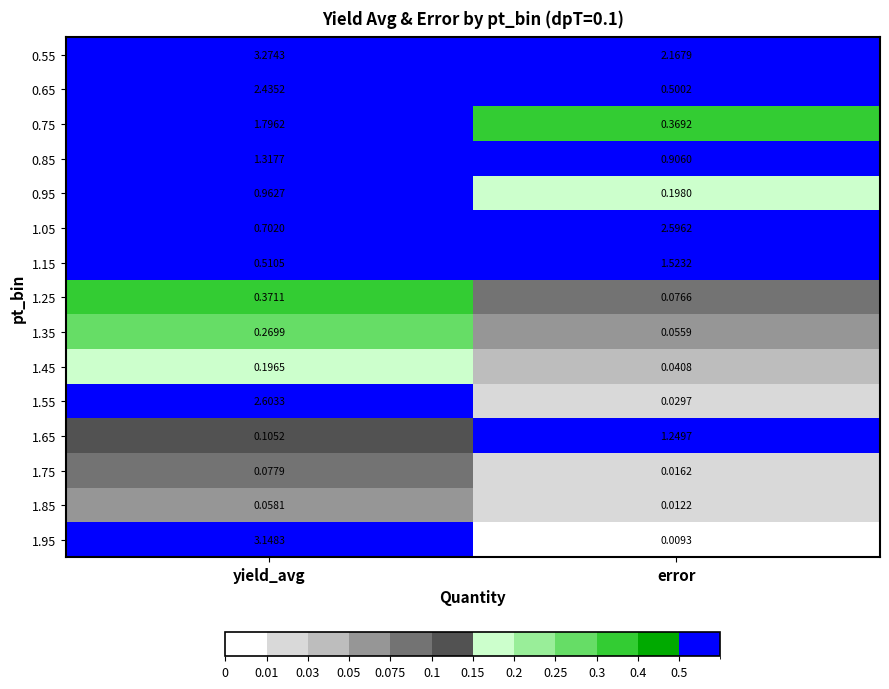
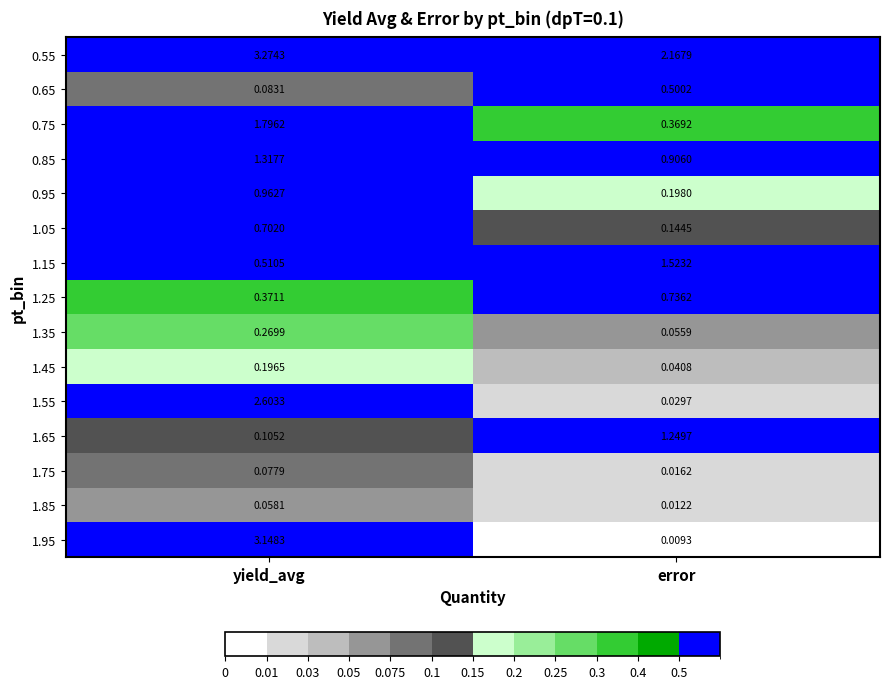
0.65, yield_avg: 2.4352 -> 0.0831
1.05, error: 2.5962 -> 0.1445
1.25, error: 0.0766 -> 0.7362
